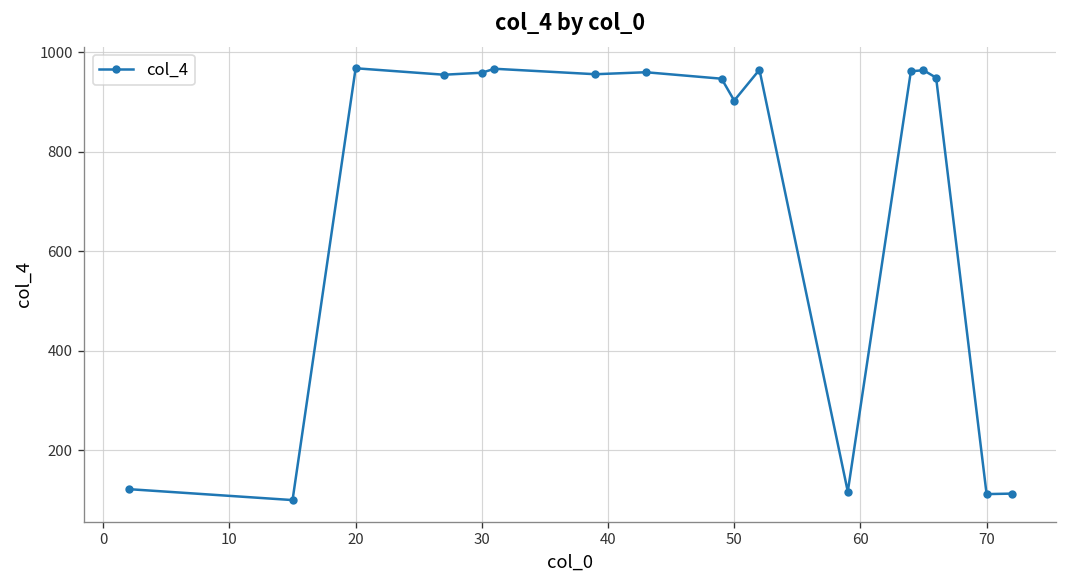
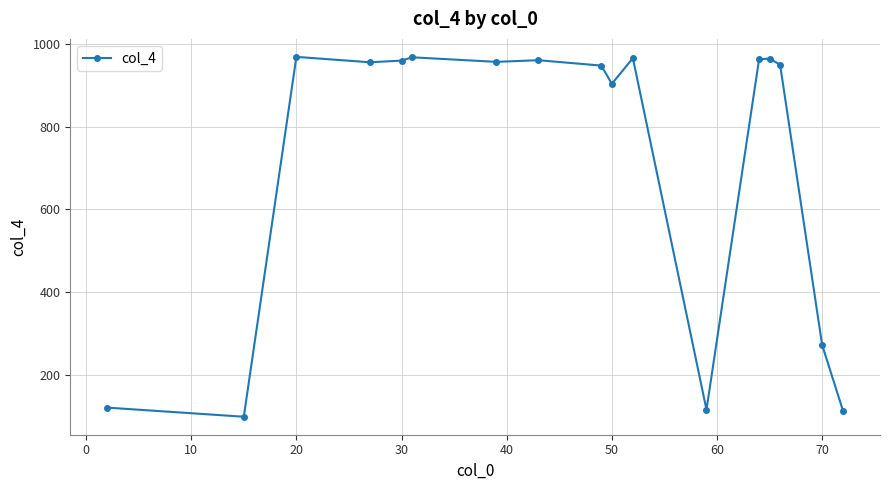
70: 110 -> 270
